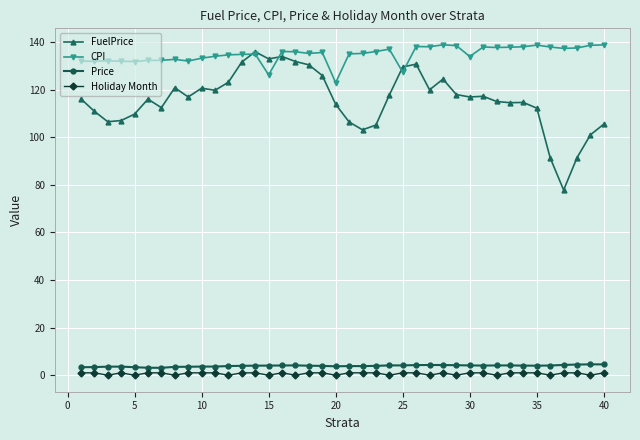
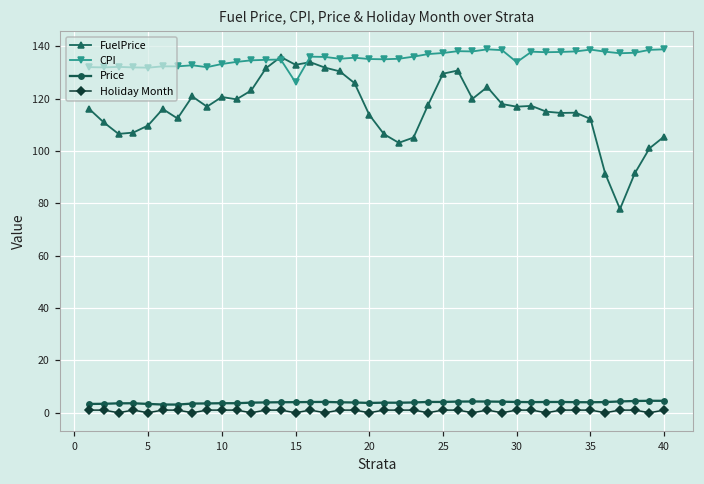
CPI, 20: 123 -> 135
CPI, 25: 127 -> 137
